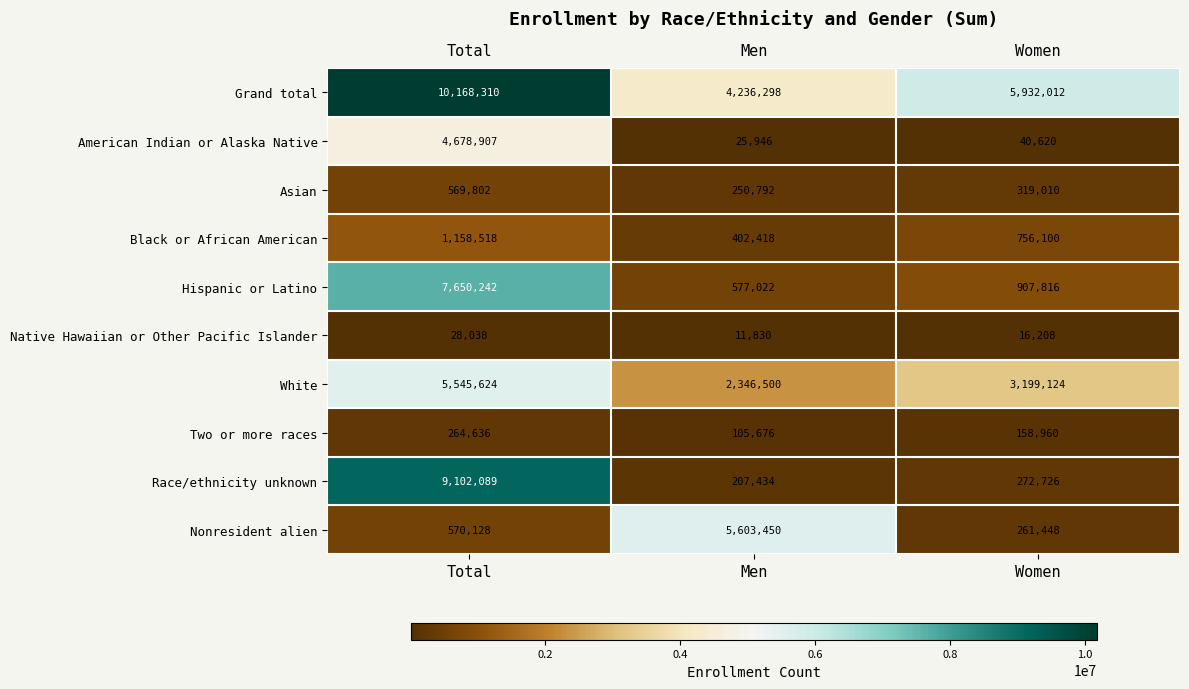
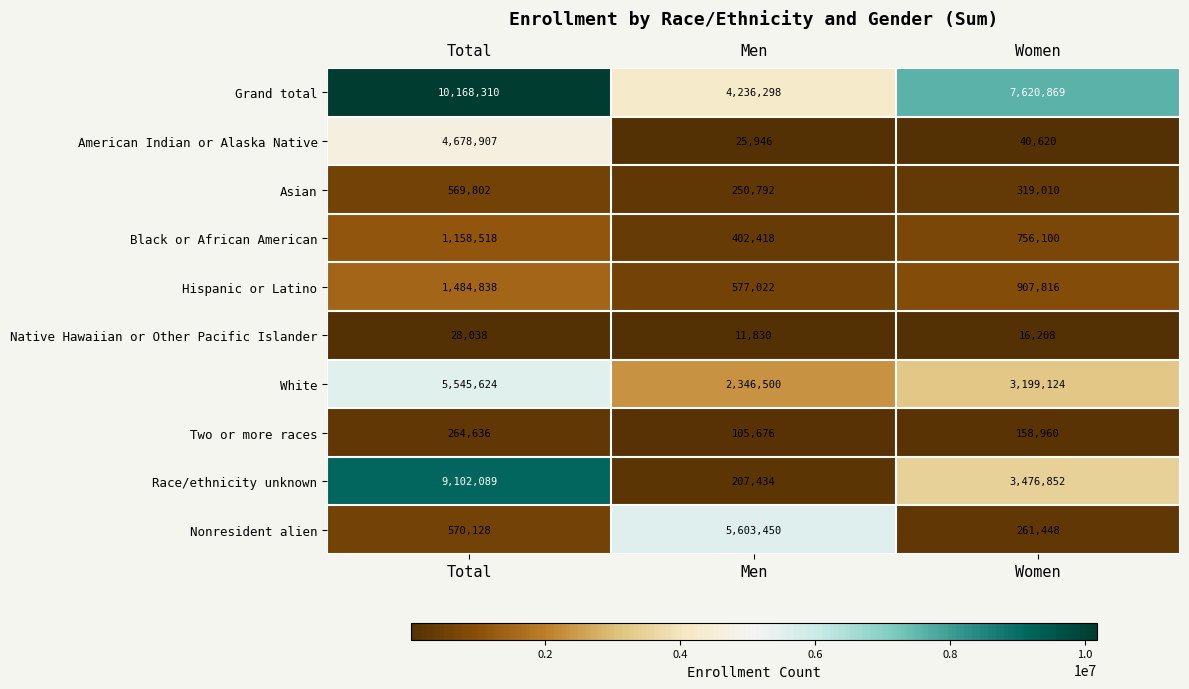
Grand total, Women: 5,932,012 -> 7,620,869
Hispanic or Latino, Total: 7,650,242 -> 1,484,838
Race/ethnicity unknown, Women: 272,726 -> 3,476,852
